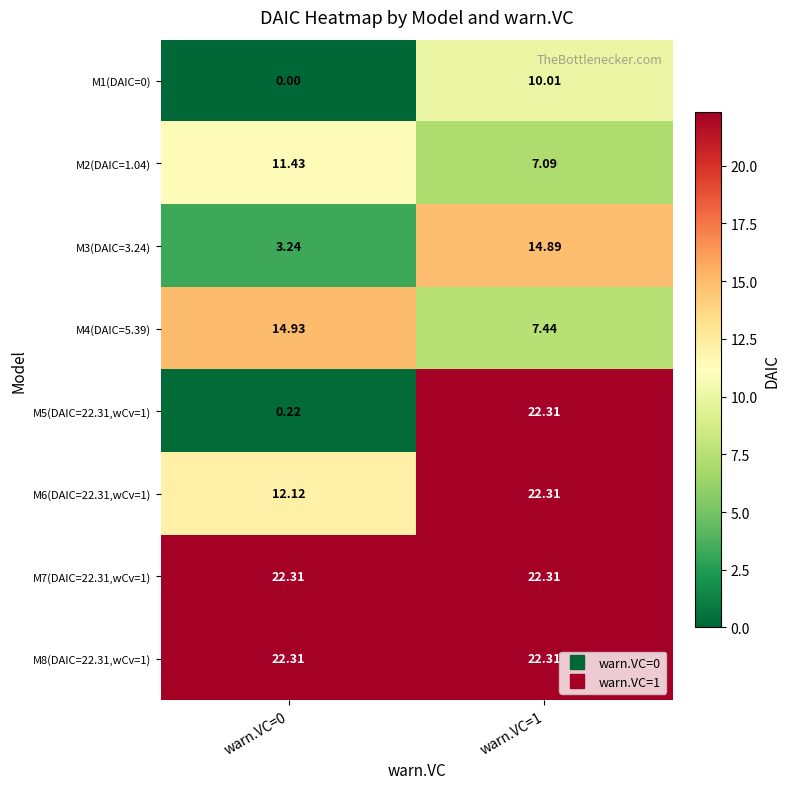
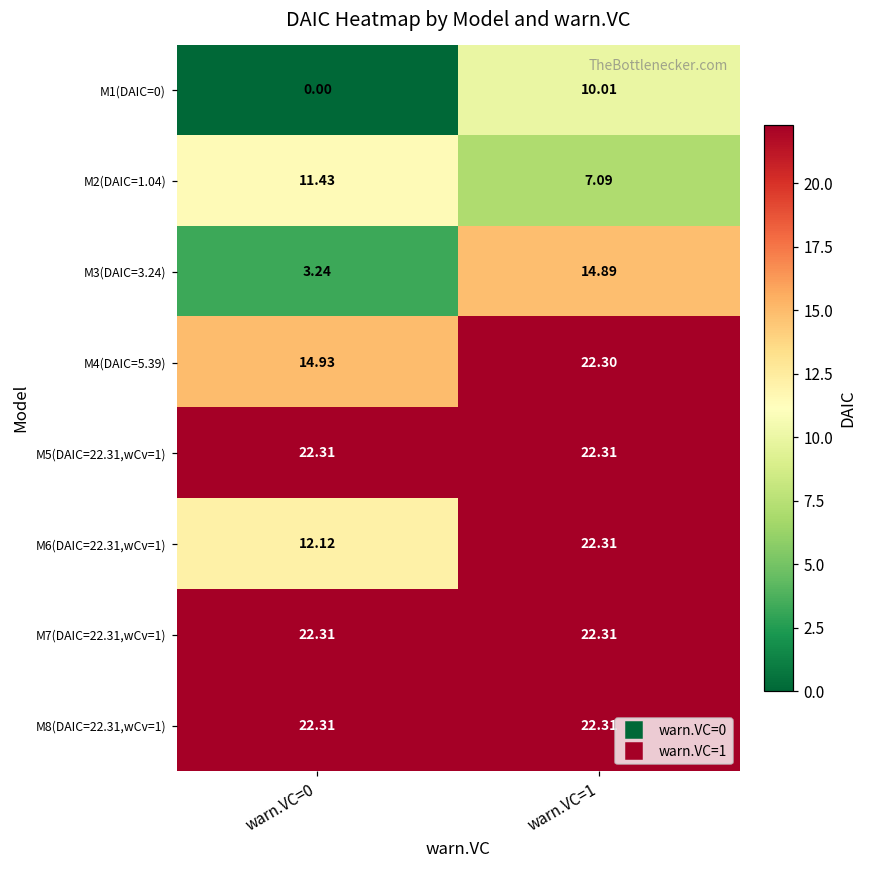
M4(DAIC=5.39), warn.VC=1: 7.44 -> 22.30
M5(DAIC=22.31,wCv=1), warn.VC=0: 0.22 -> 22.31
